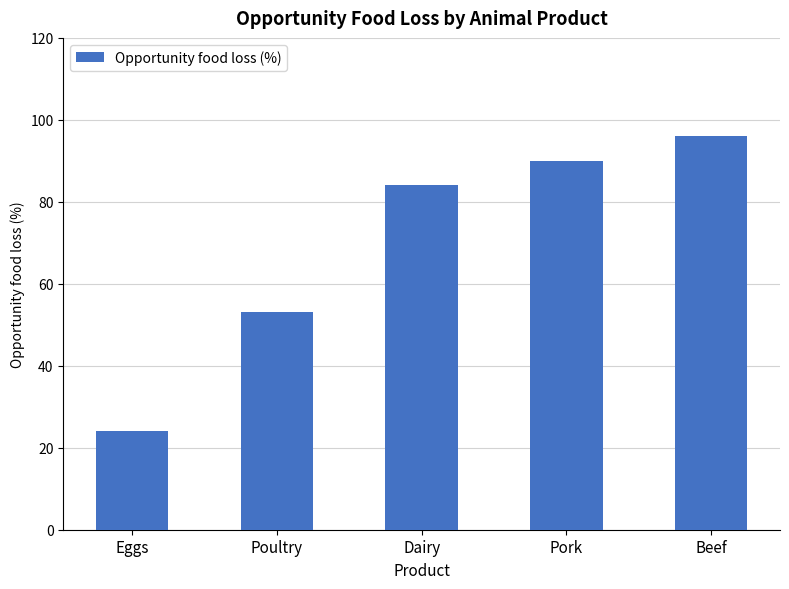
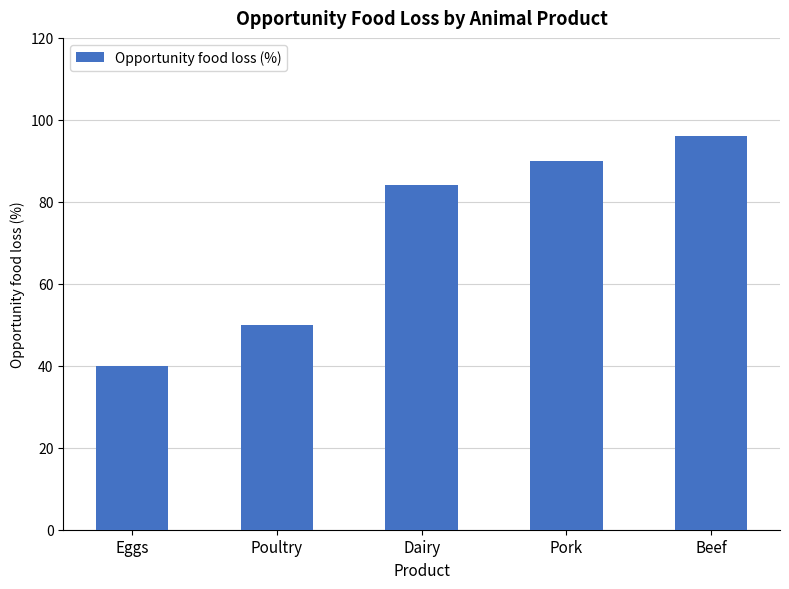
Eggs: 24 -> 40
Poultry: 53 -> 50
